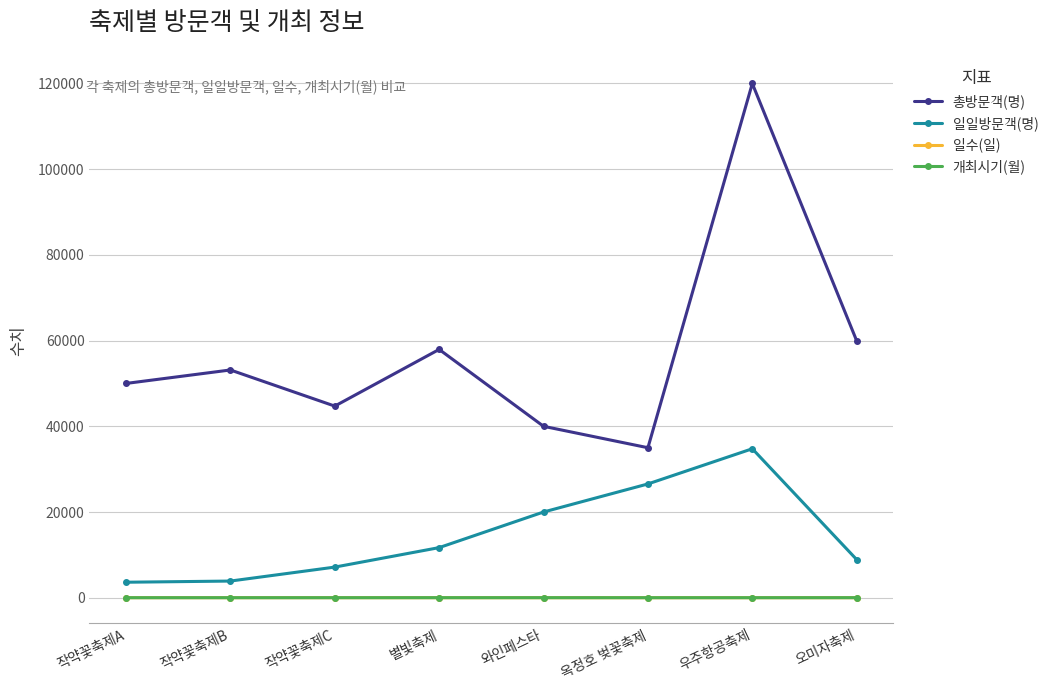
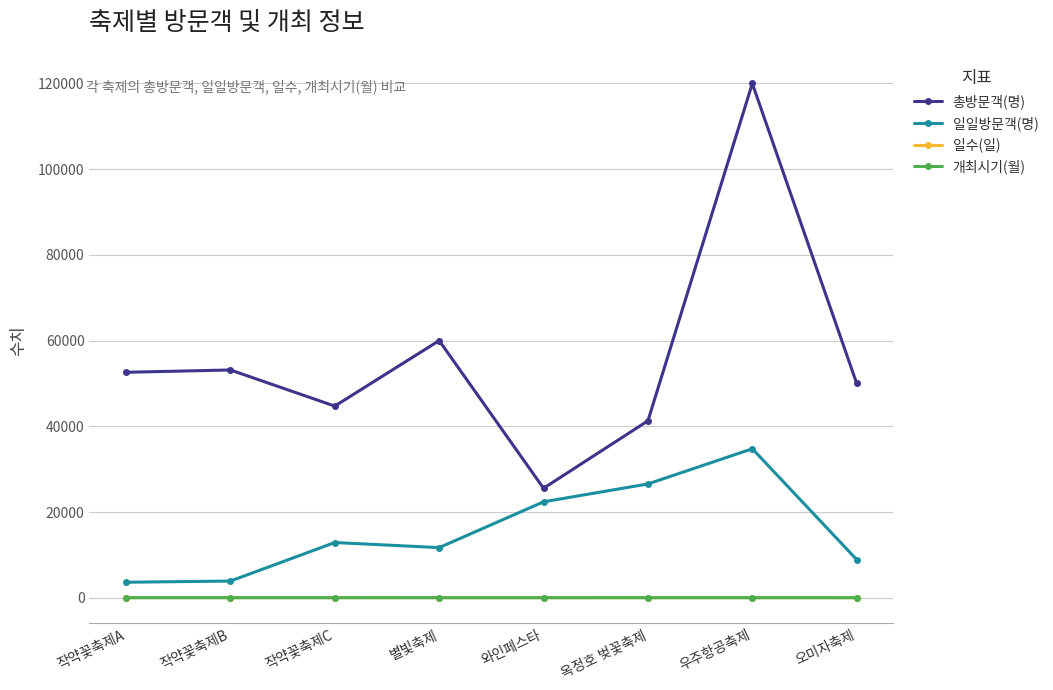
총방문객(명), 작약꽃축제A: 50000 -> 53000
일일방문객(명), 작약꽃축제C: 7000 -> 13000
총방문객(명), 별빛축제: 58000 -> 60000
총방문객(명), 와인페스타: 40000 -> 26000
일일방문객(명), 와인페스타: 20000 -> 22000
총방문객(명), 옥정호 벚꽃축제: 35000 -> 41000
총방문객(명), 오미자축제: 60000 -> 50000
